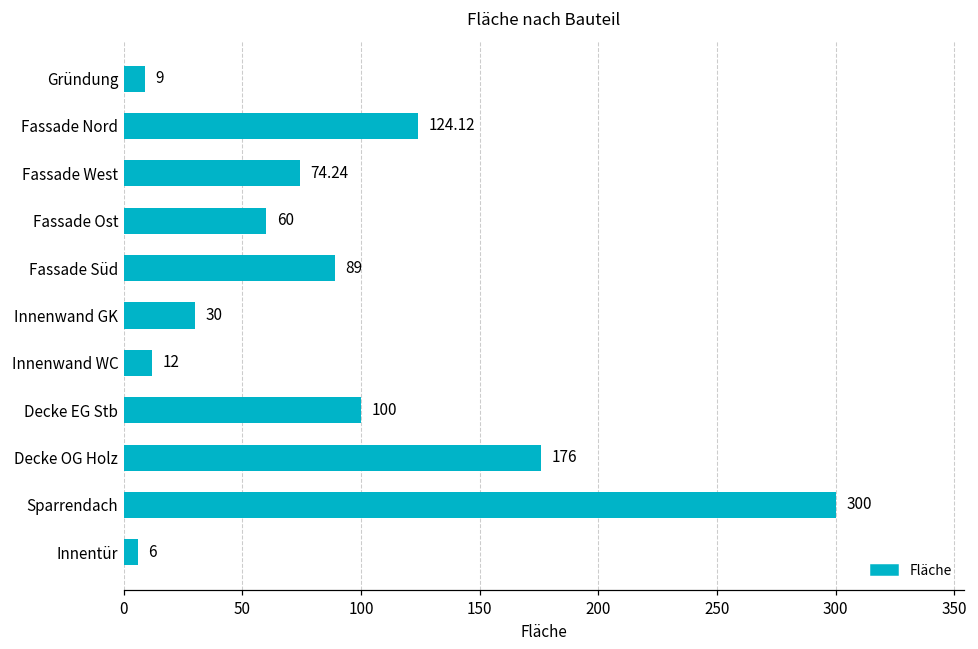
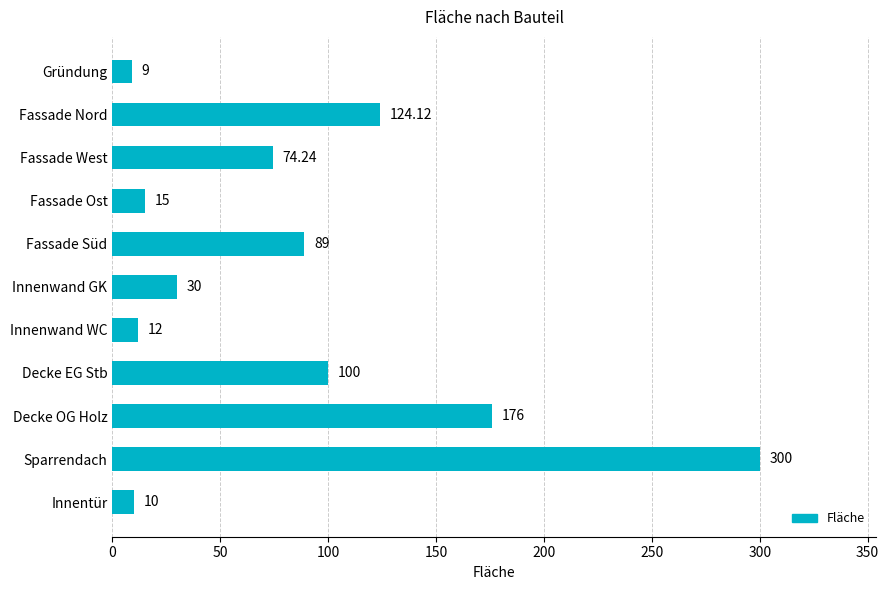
Fassade Ost: 60 -> 15
Innentür: 6 -> 10
